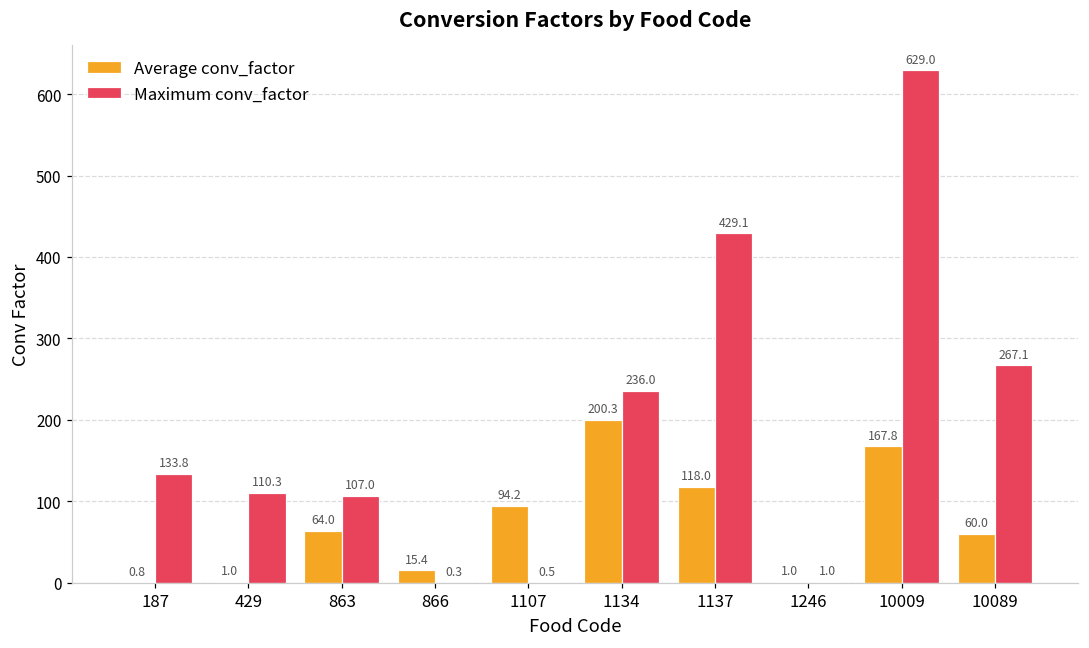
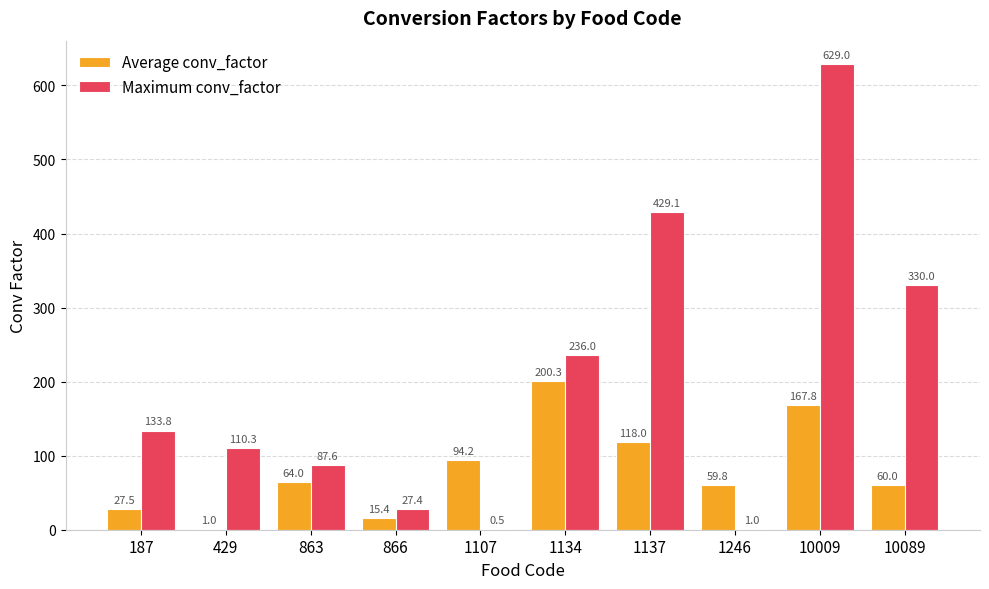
Average conv_factor, 187: 0.8 -> 27.5
Maximum conv_factor, 863: 107.0 -> 87.6
Maximum conv_factor, 866: 0.3 -> 27.4
Average conv_factor, 1246: 1.0 -> 59.8
Maximum conv_factor, 10089: 267.1 -> 330.0
